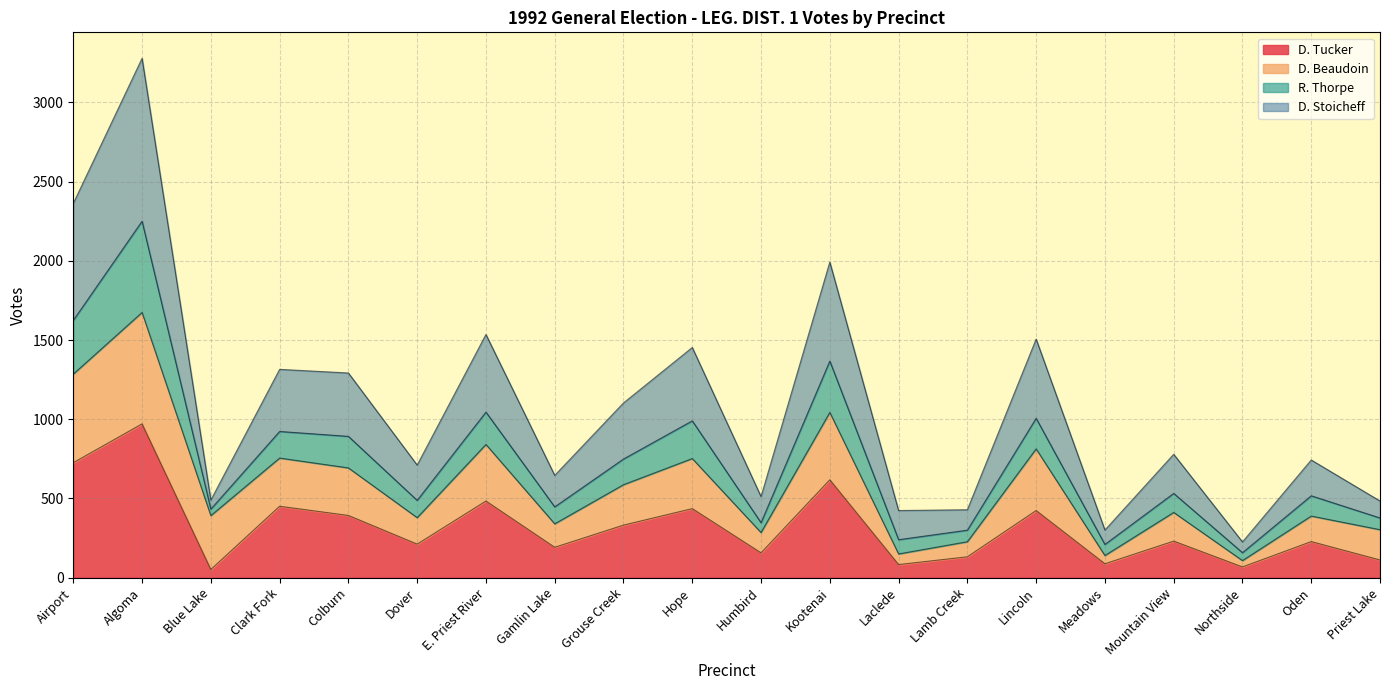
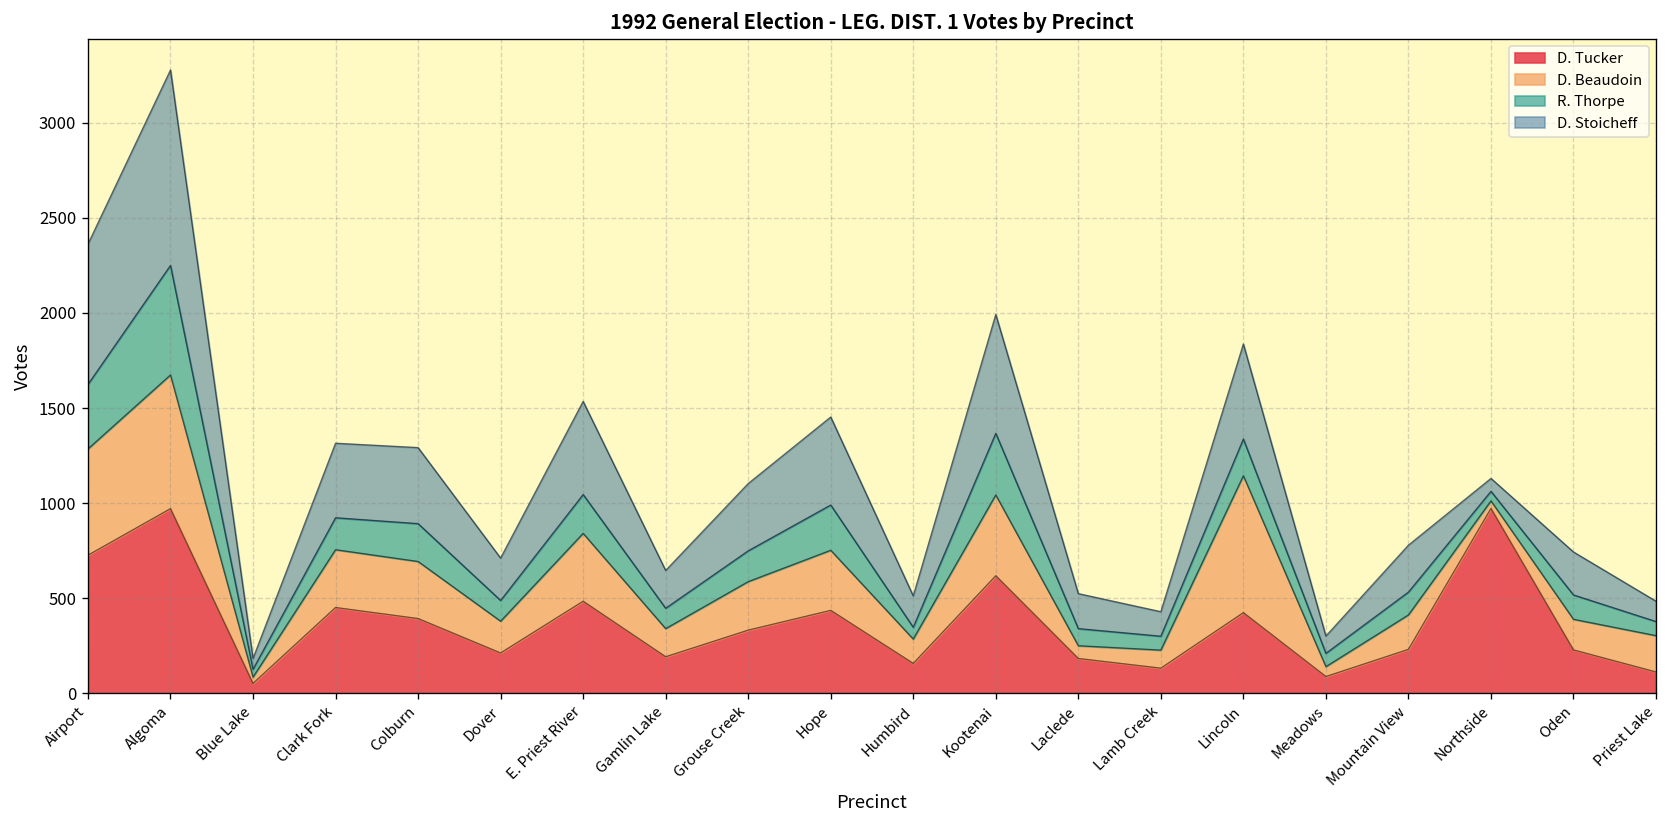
D. Beaudoin, Blue Lake: 340 -> 30
D. Tucker, Laclede: 80 -> 180
D. Beaudoin, Lincoln: 390 -> 720
D. Tucker, Northside: 70 -> 970
